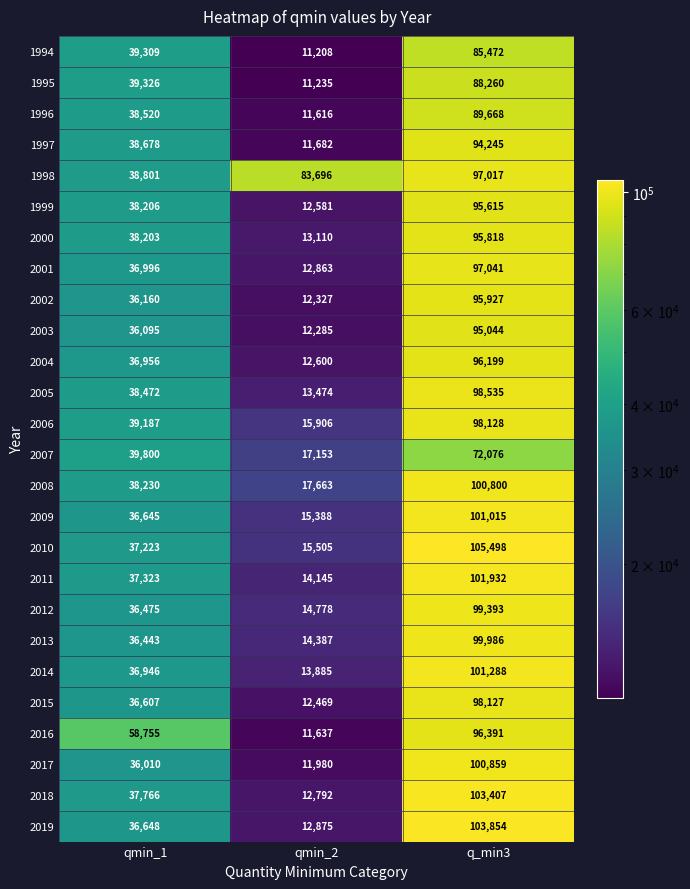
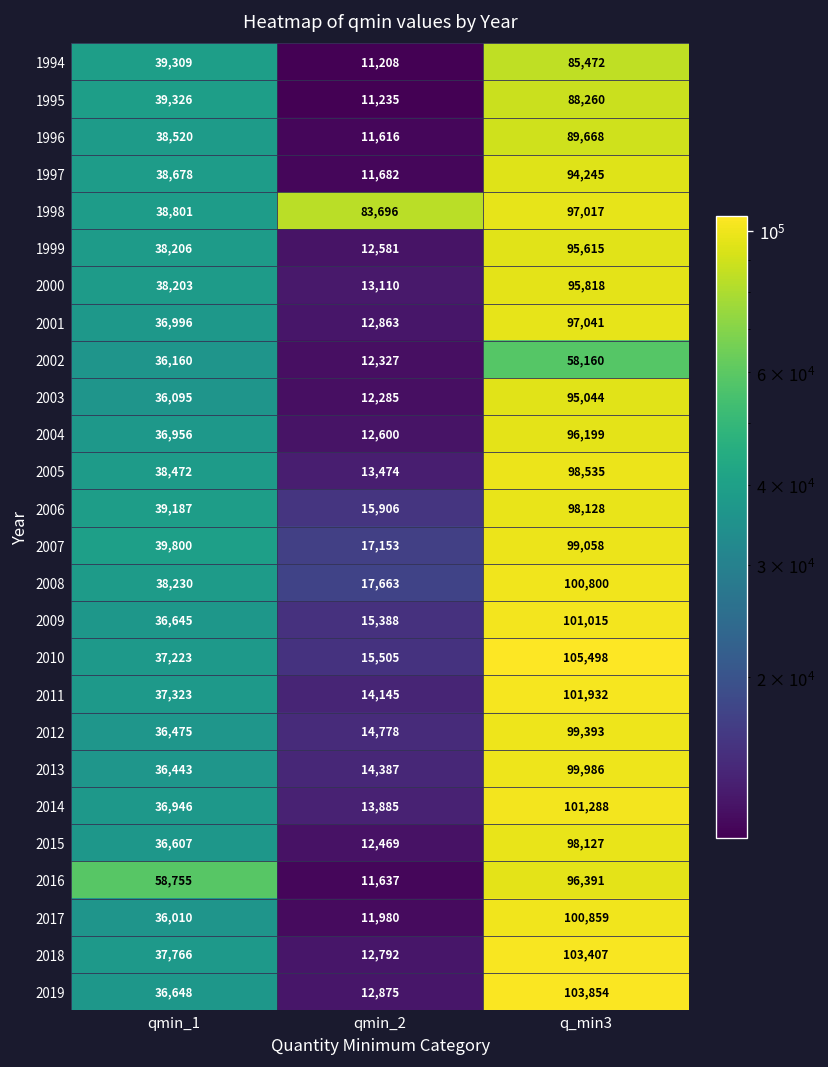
2002, q_min3: 95,927 -> 58,160
2007, q_min3: 72,076 -> 99,058
